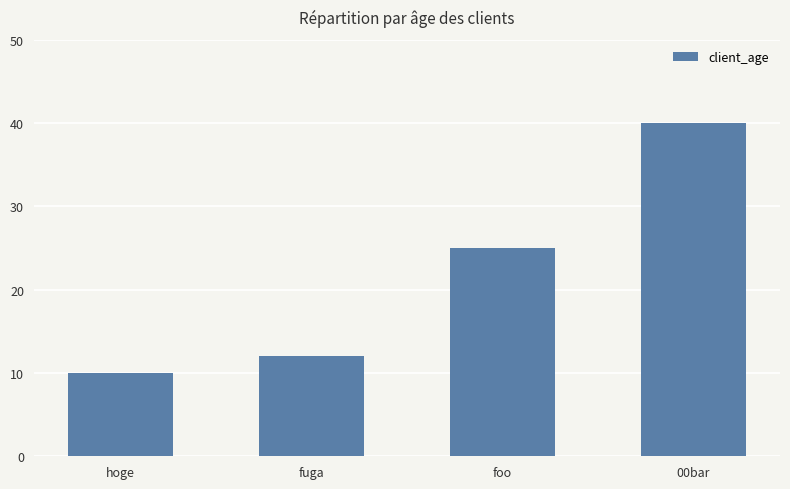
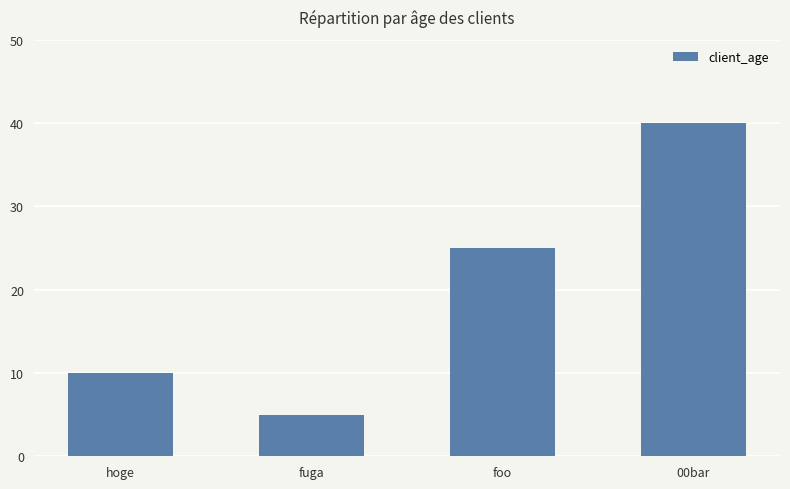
fuga: 12 -> 5
